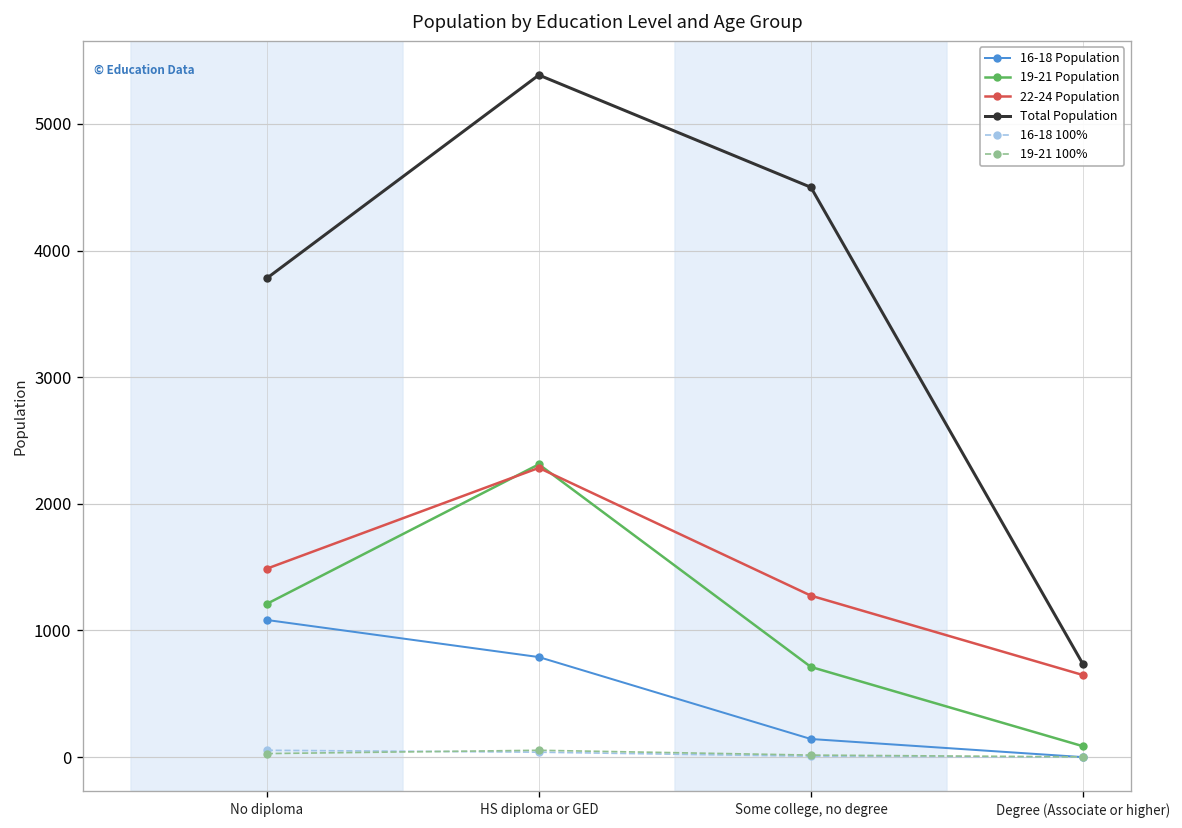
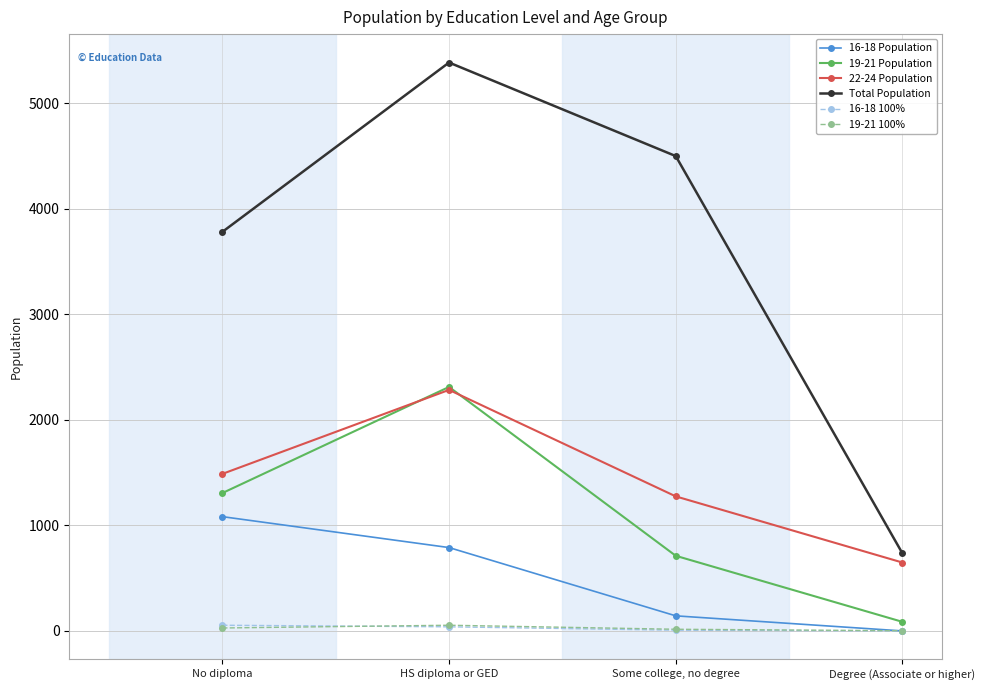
19-21 Population, No diploma: 1210 -> 1310
